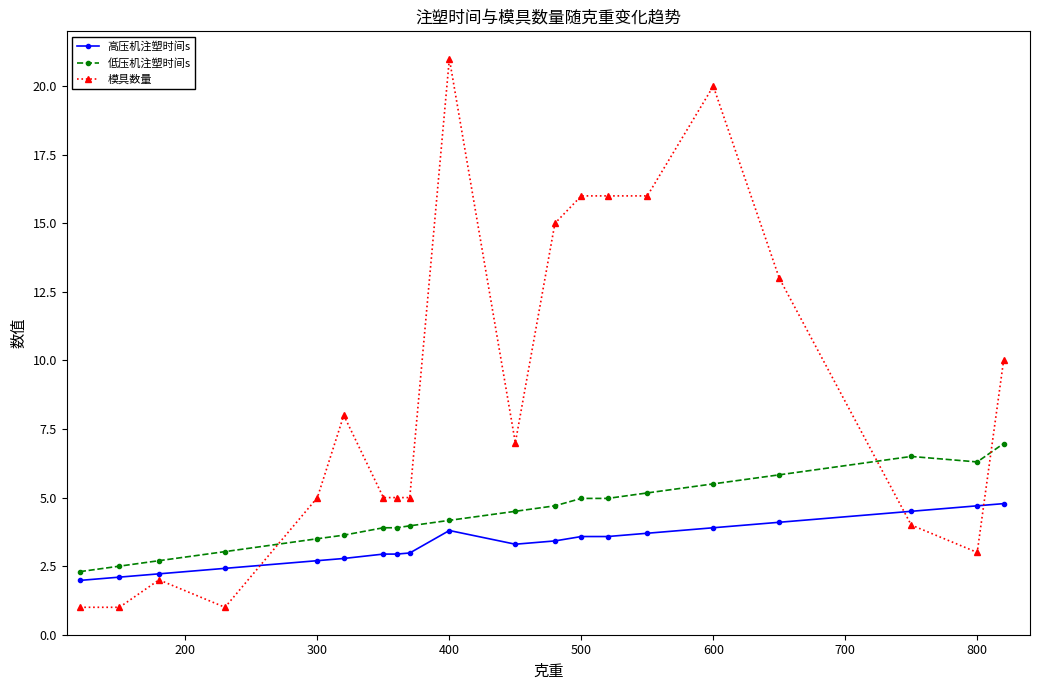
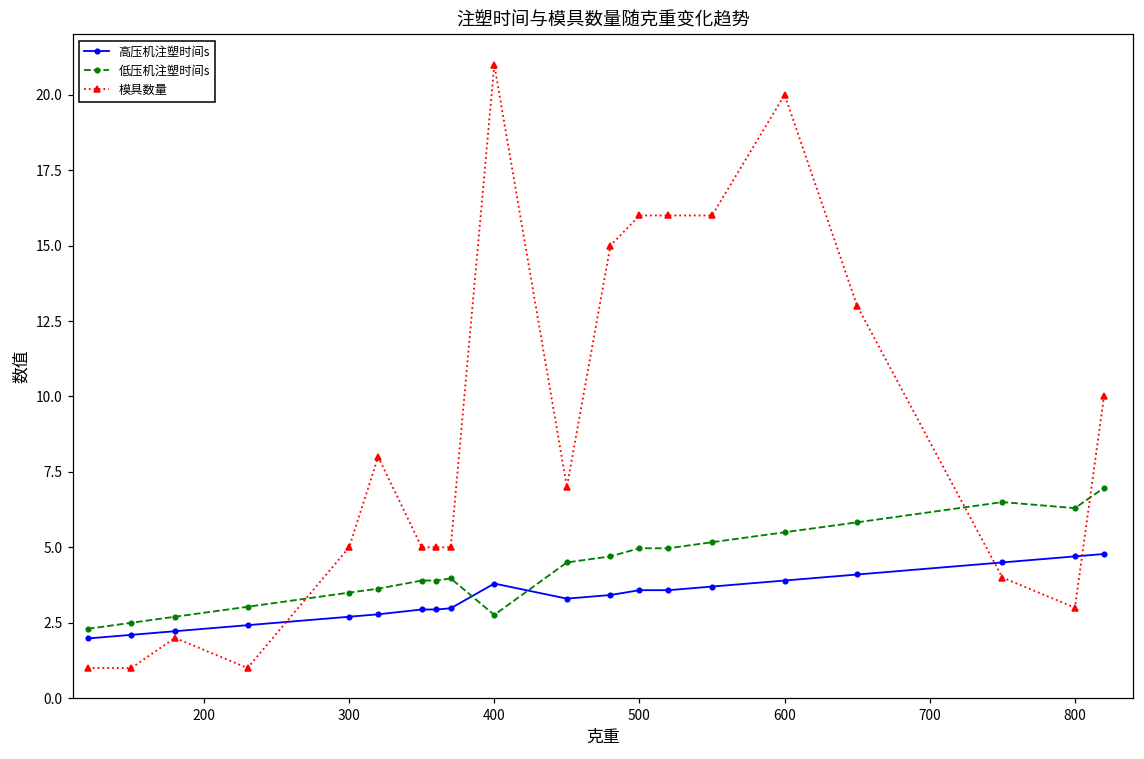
低压机注塑时间s, 400: 4.2 -> 2.8
